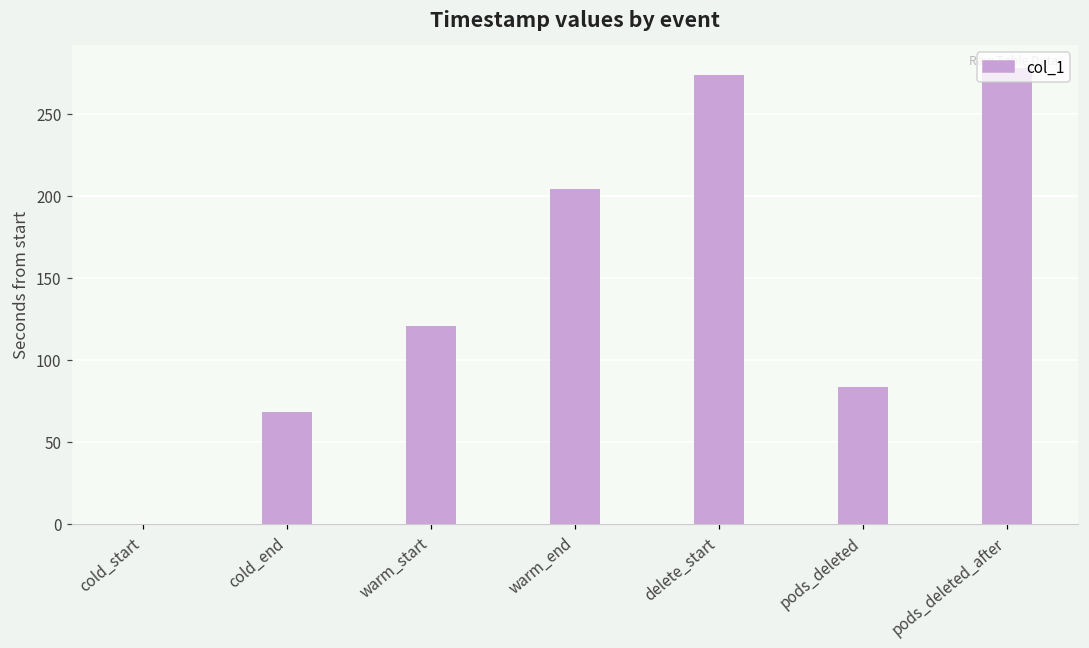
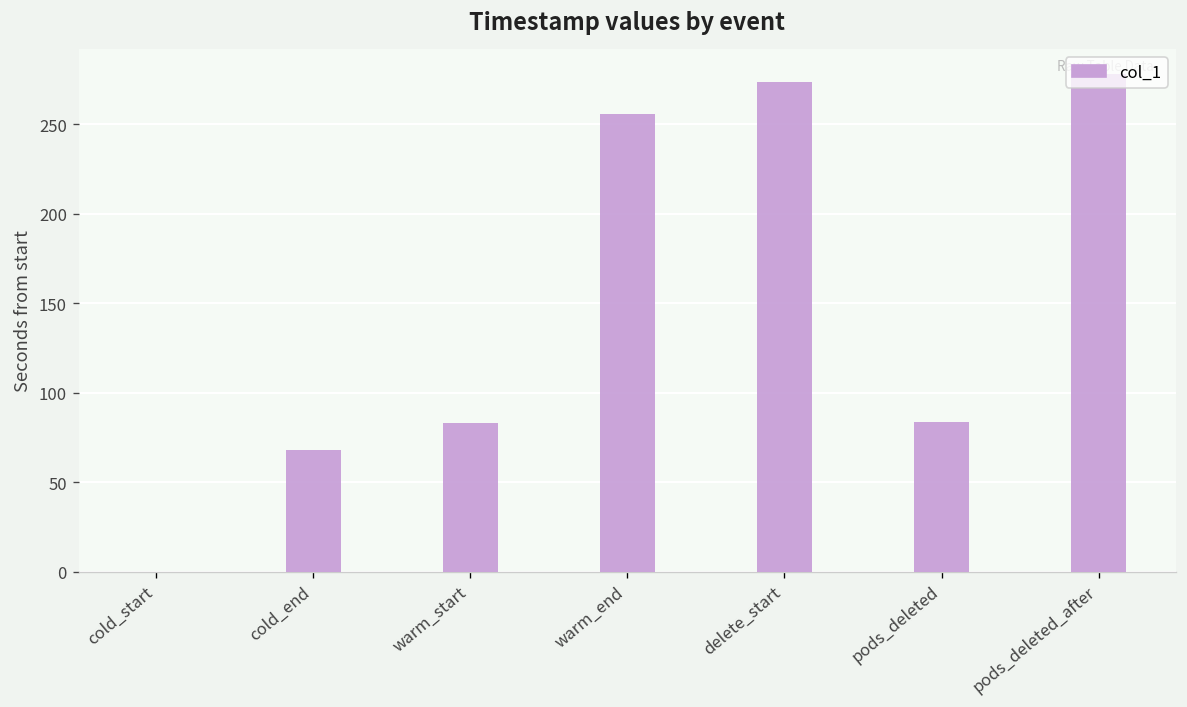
warm_start: 120 -> 83
warm_end: 204 -> 256
